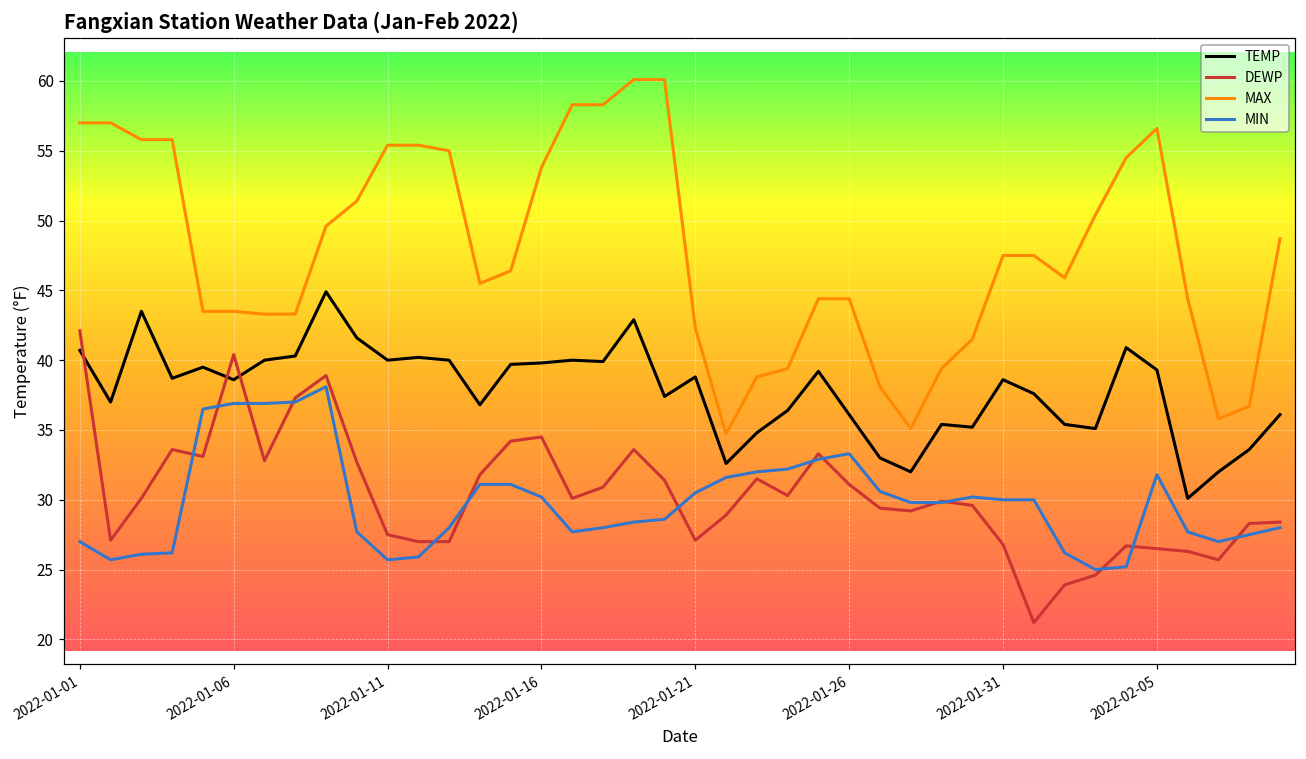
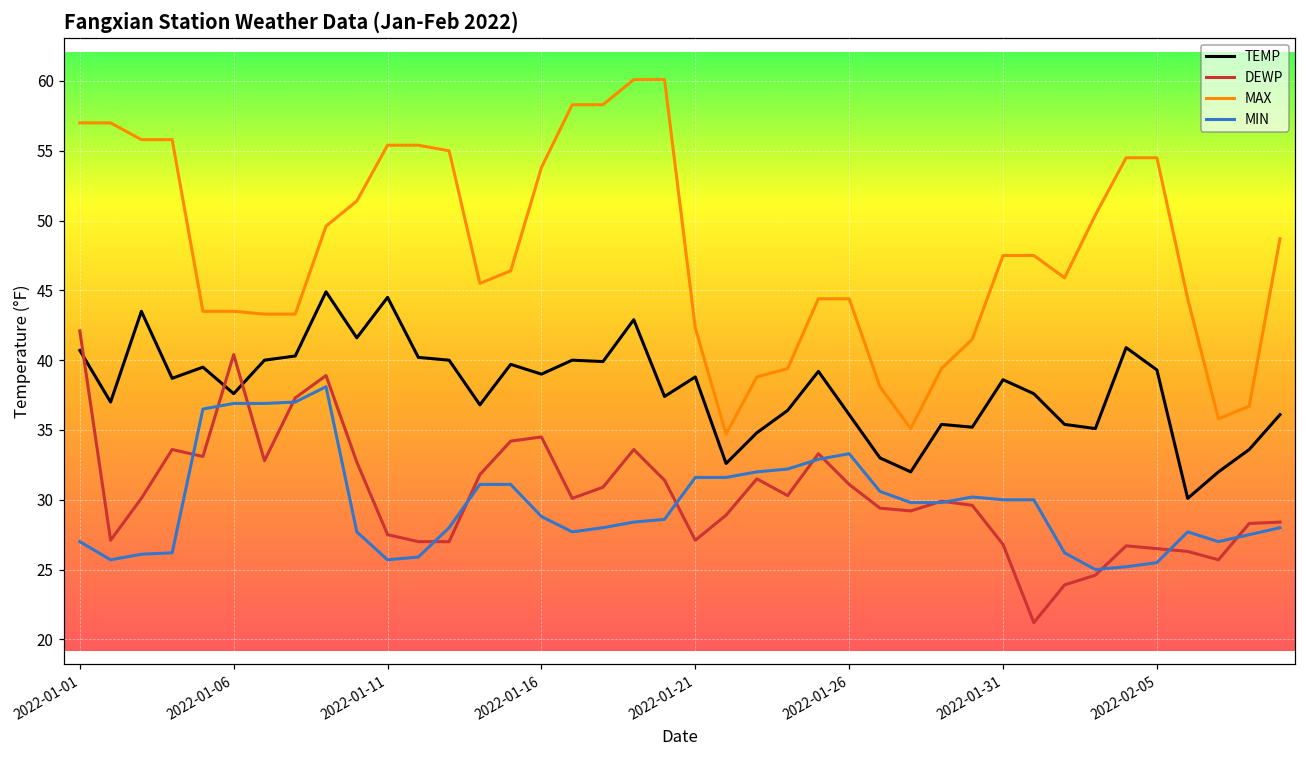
TEMP, 2022-01-06: 38.6 -> 37.6
TEMP, 2022-01-11: 40.0 -> 44.5
TEMP, 2022-01-16: 39.8 -> 39.0
MIN, 2022-01-16: 30.2 -> 28.8
MIN, 2022-01-21: 30.5 -> 31.6
MAX, 2022-02-05: 56.6 -> 54.5
MIN, 2022-02-05: 31.8 -> 25.5
